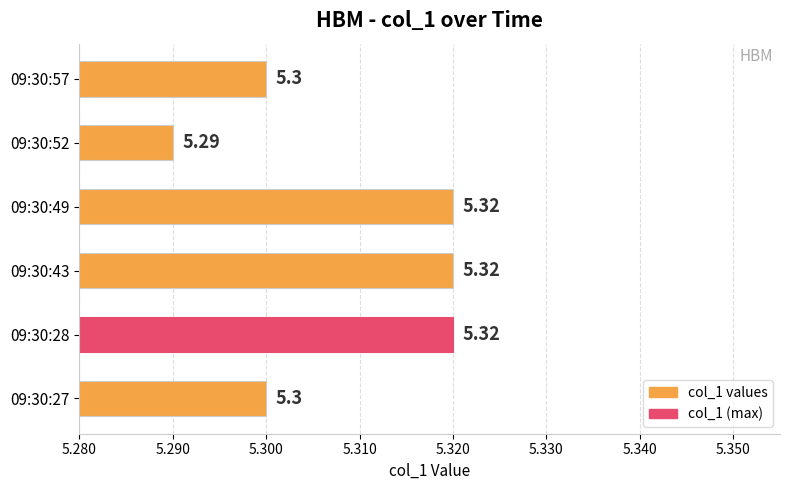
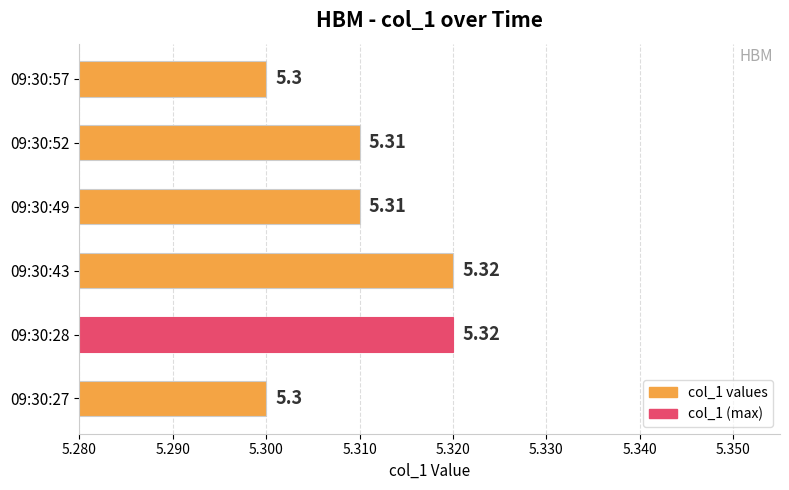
09:30:52: 5.29 -> 5.31
09:30:49: 5.32 -> 5.31
